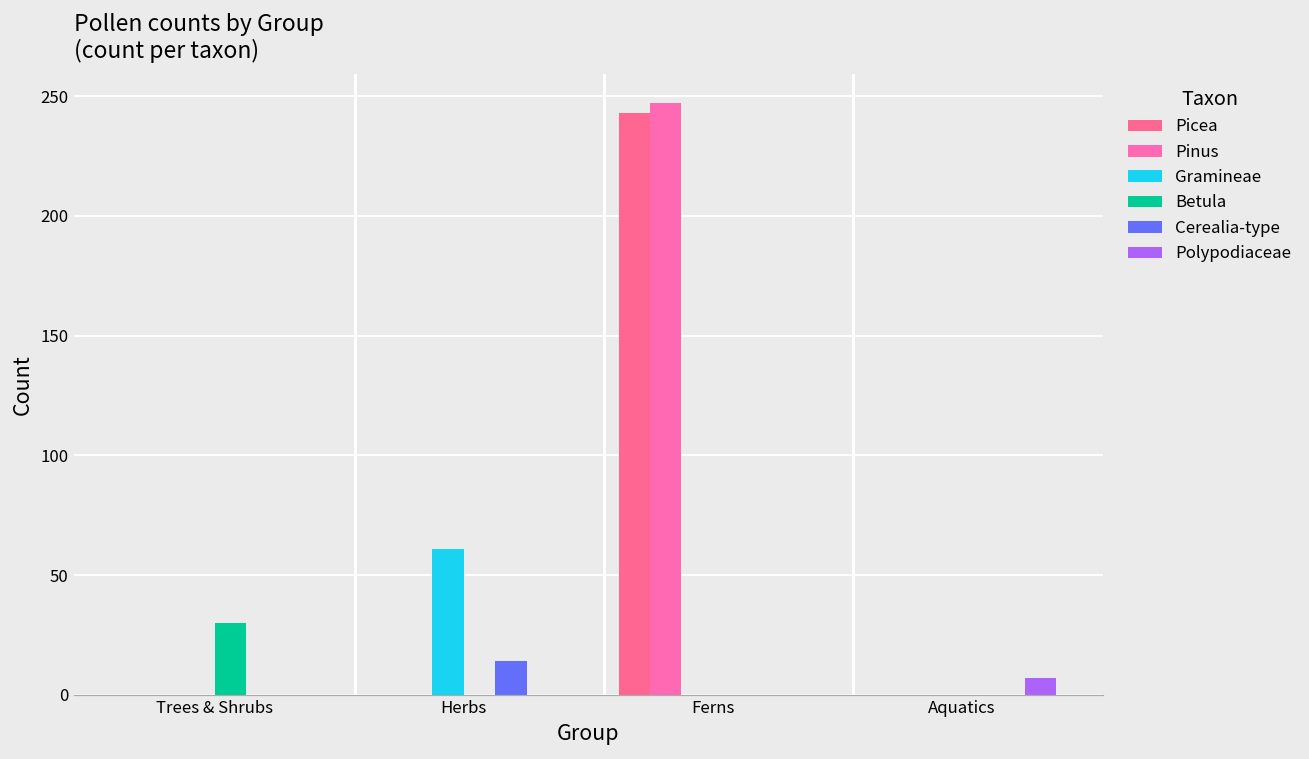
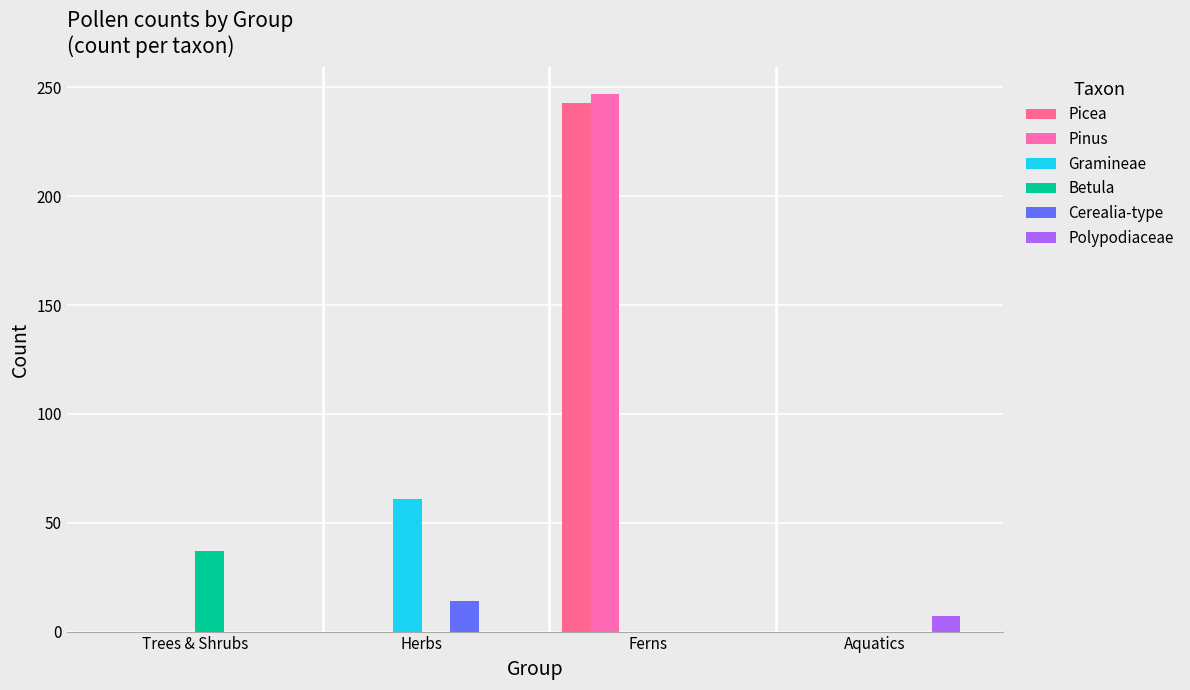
Betula, Trees & Shrubs: 30 -> 37
